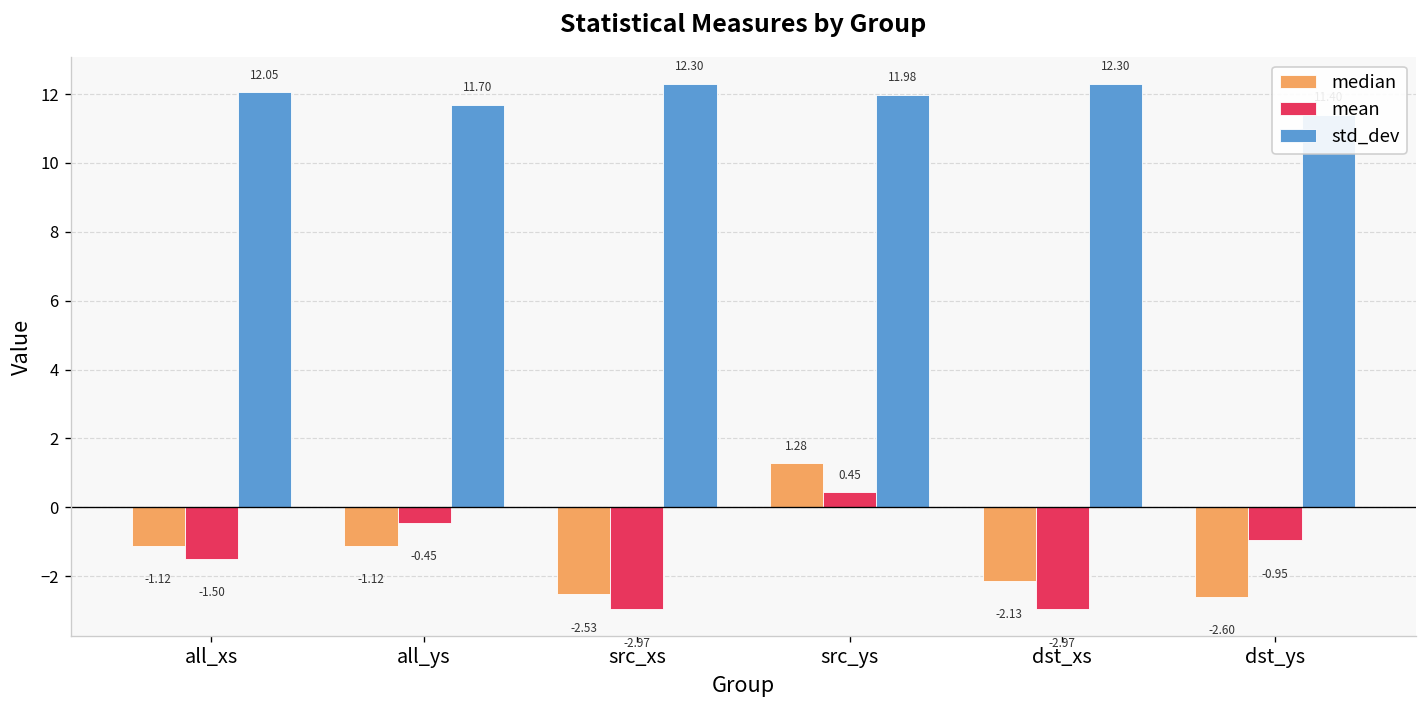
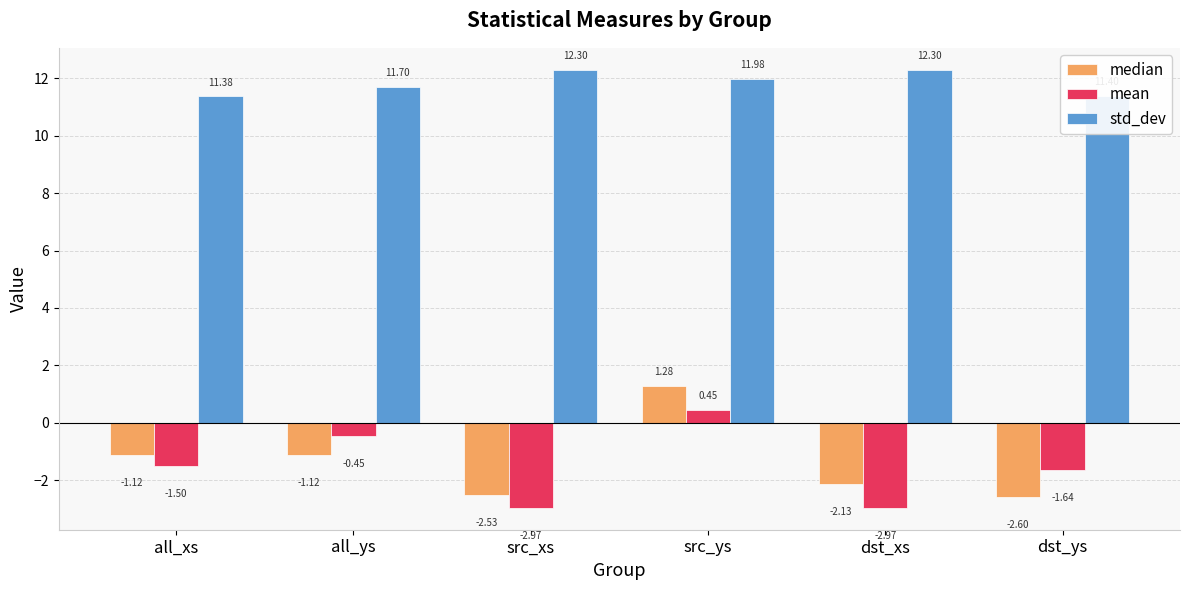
std_dev, all_xs: 12.05 -> 11.38
mean, dst_ys: -0.95 -> -1.64
